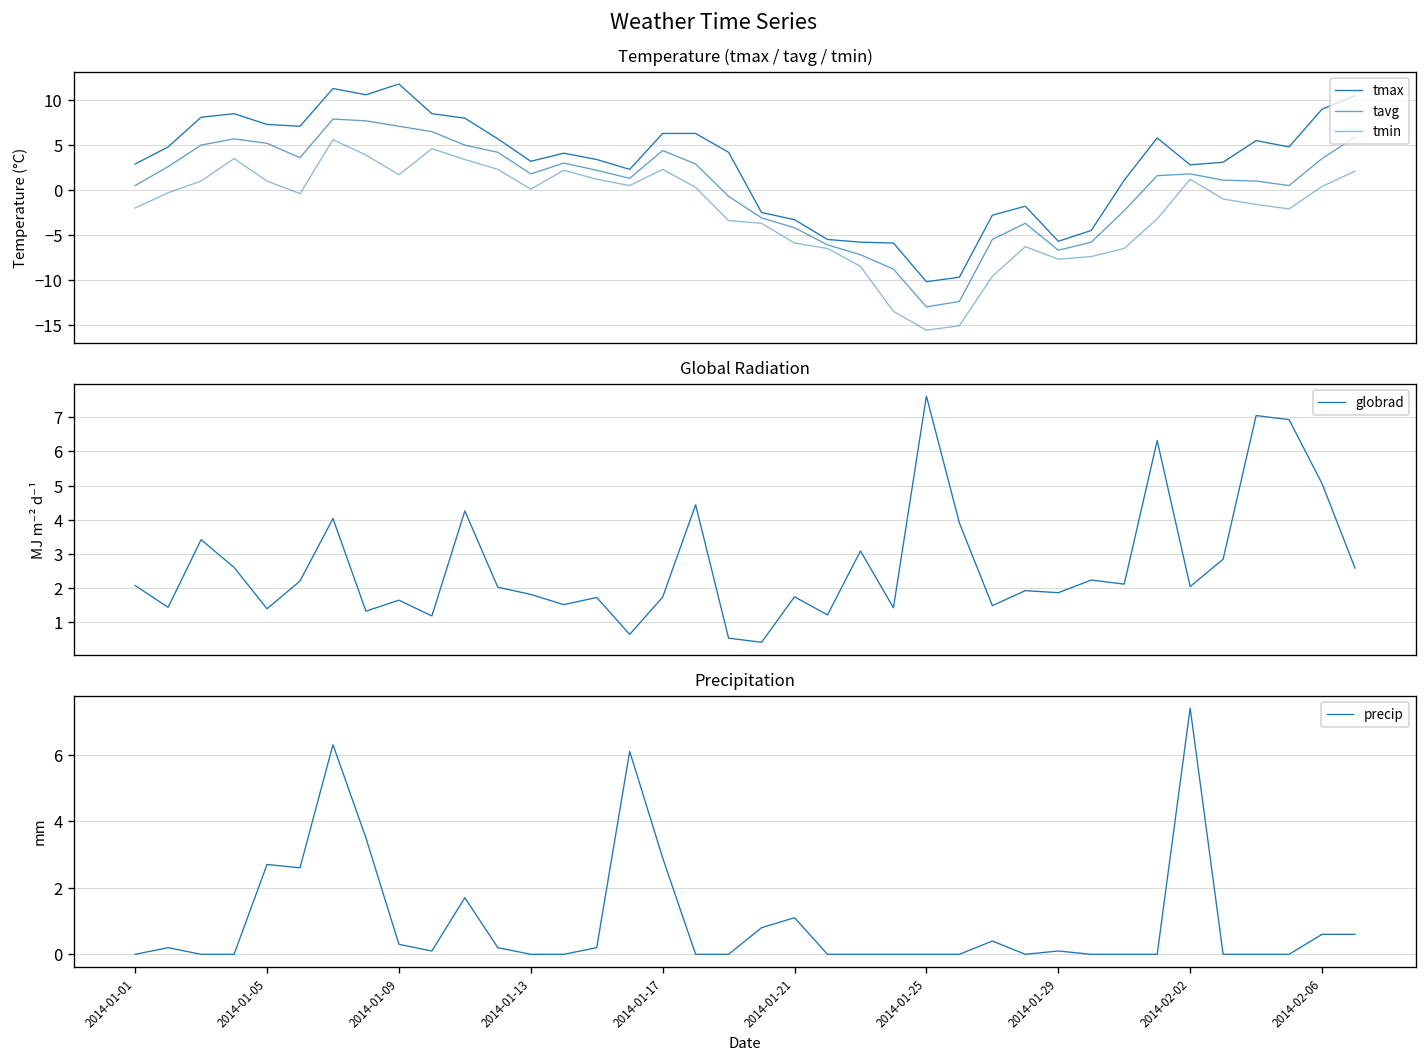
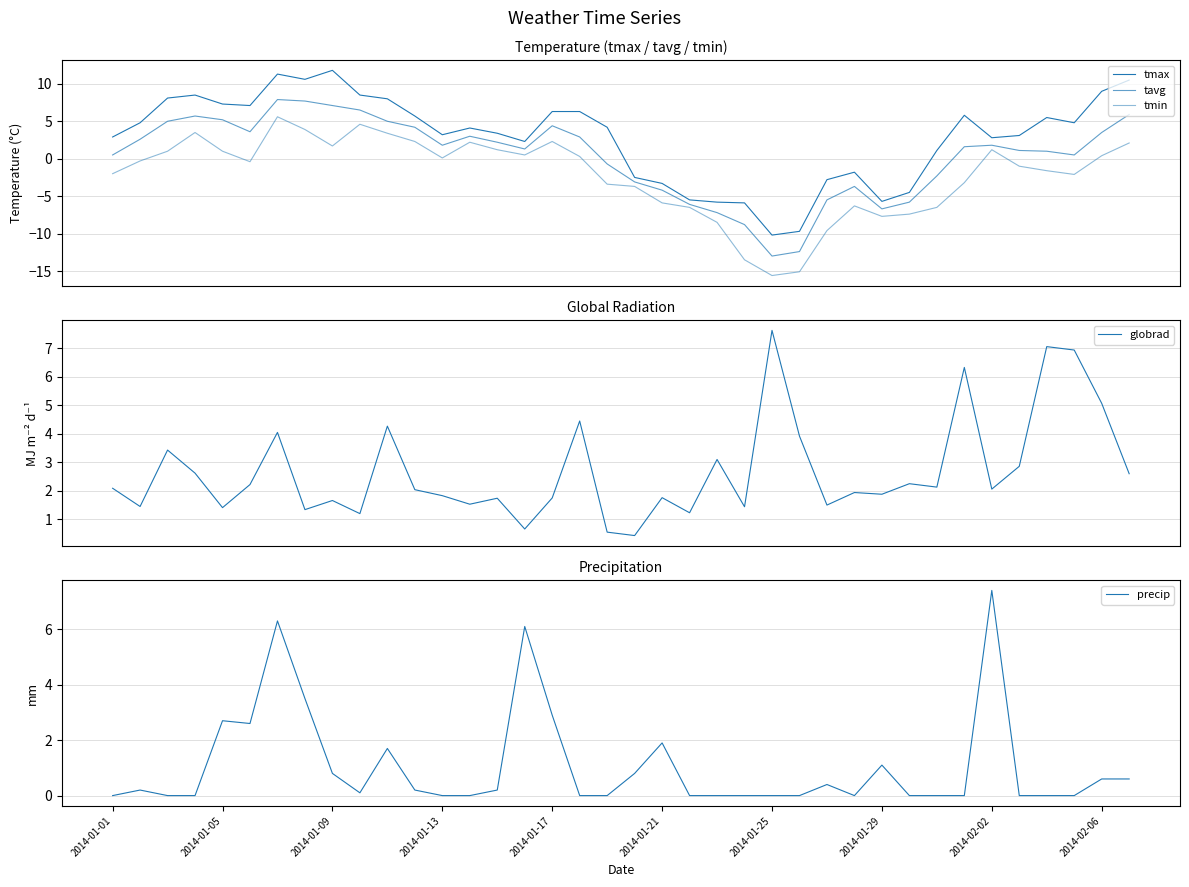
Precipitation, 2014-01-09: 0.3 -> 0.8
Precipitation, 2014-01-21: 1.1 -> 1.9
Precipitation, 2014-01-29: 0.1 -> 1.1
